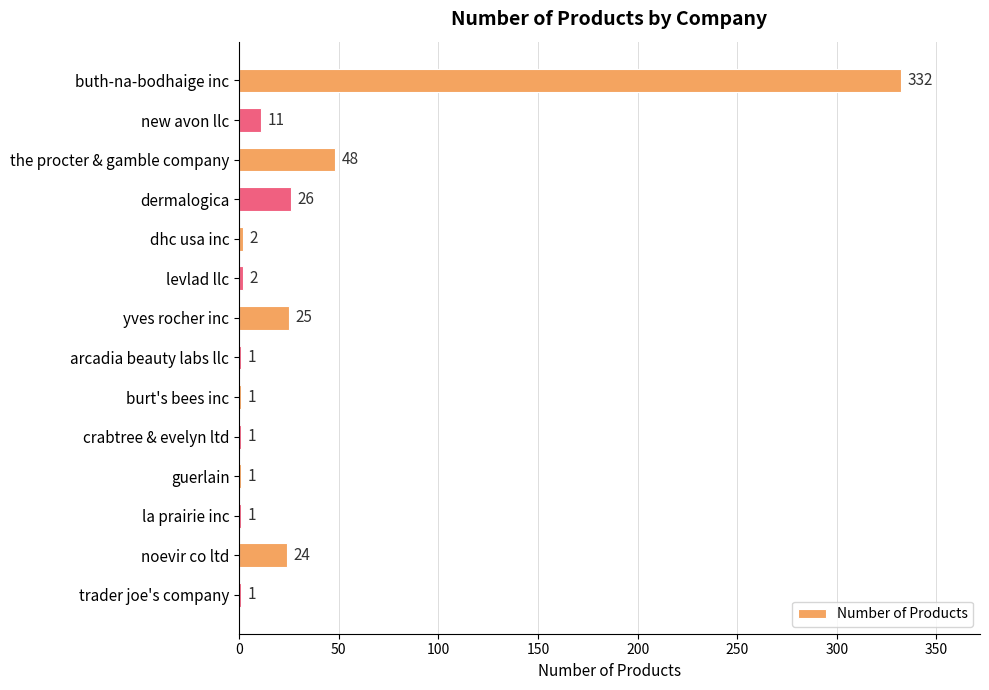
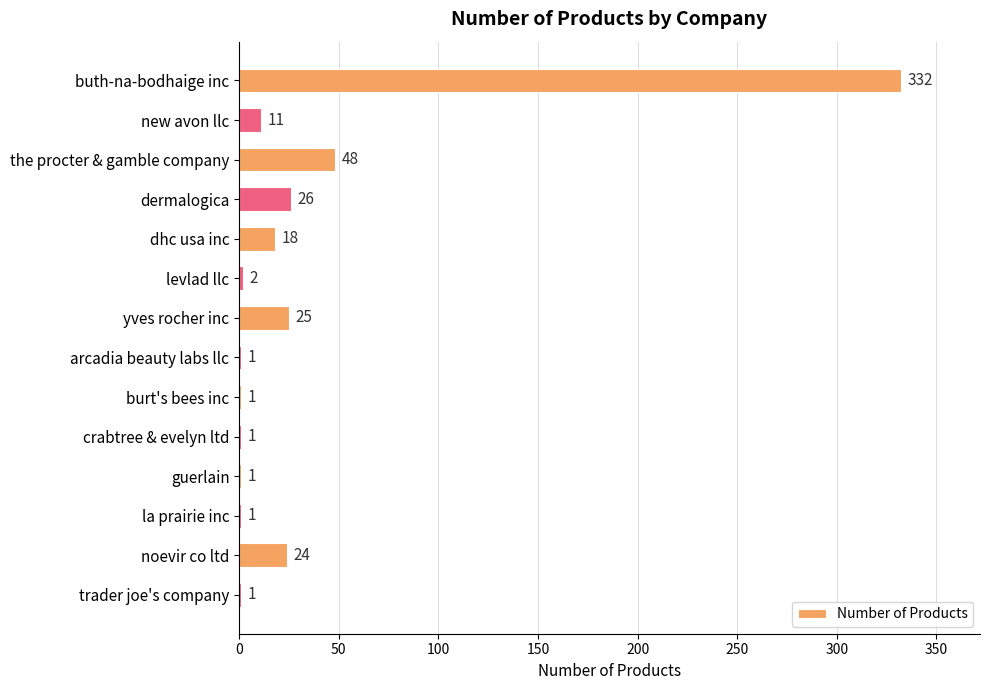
dhc usa inc: 2 -> 18
